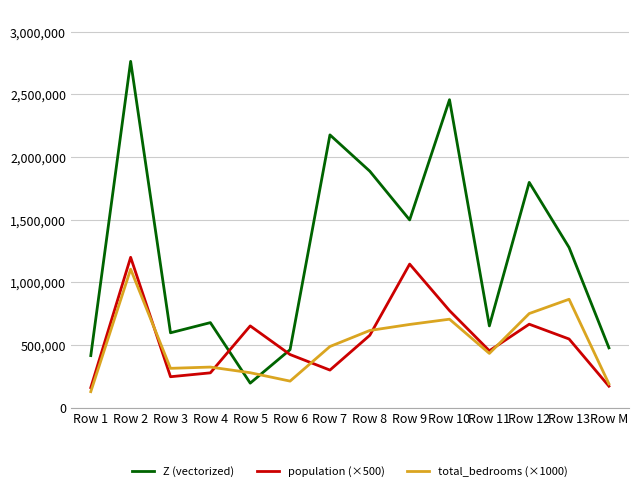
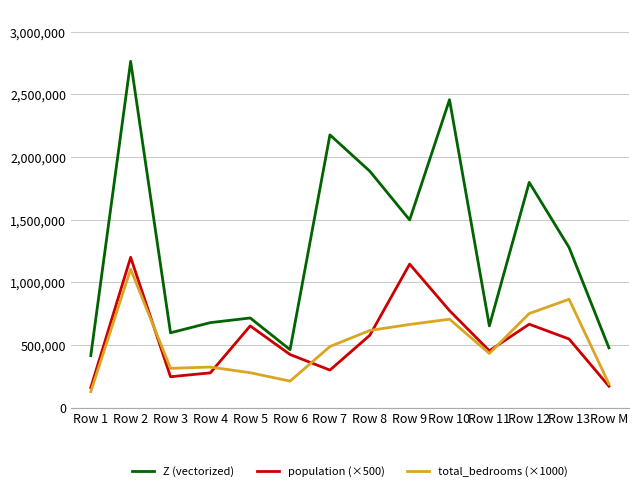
Z (vectorized), Row 5: 200,000 -> 720,000
